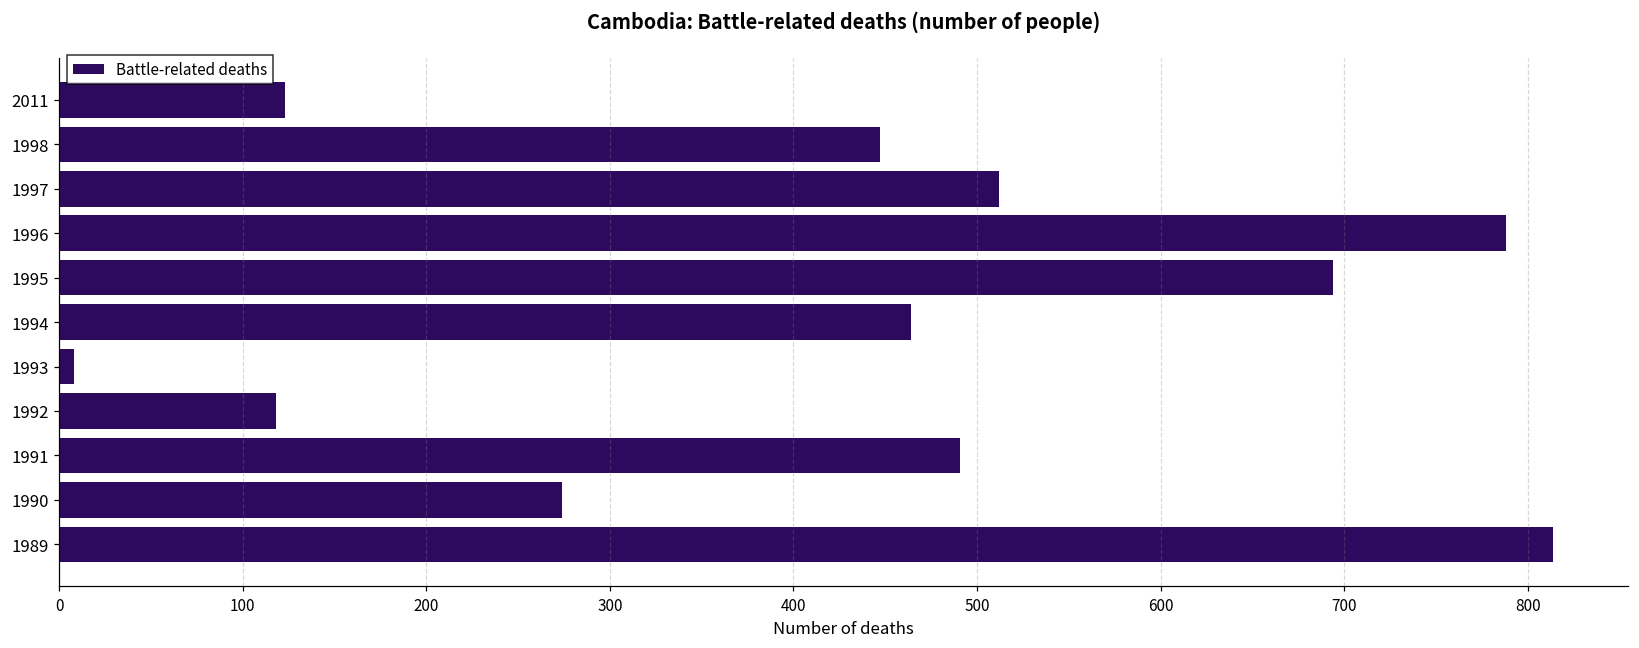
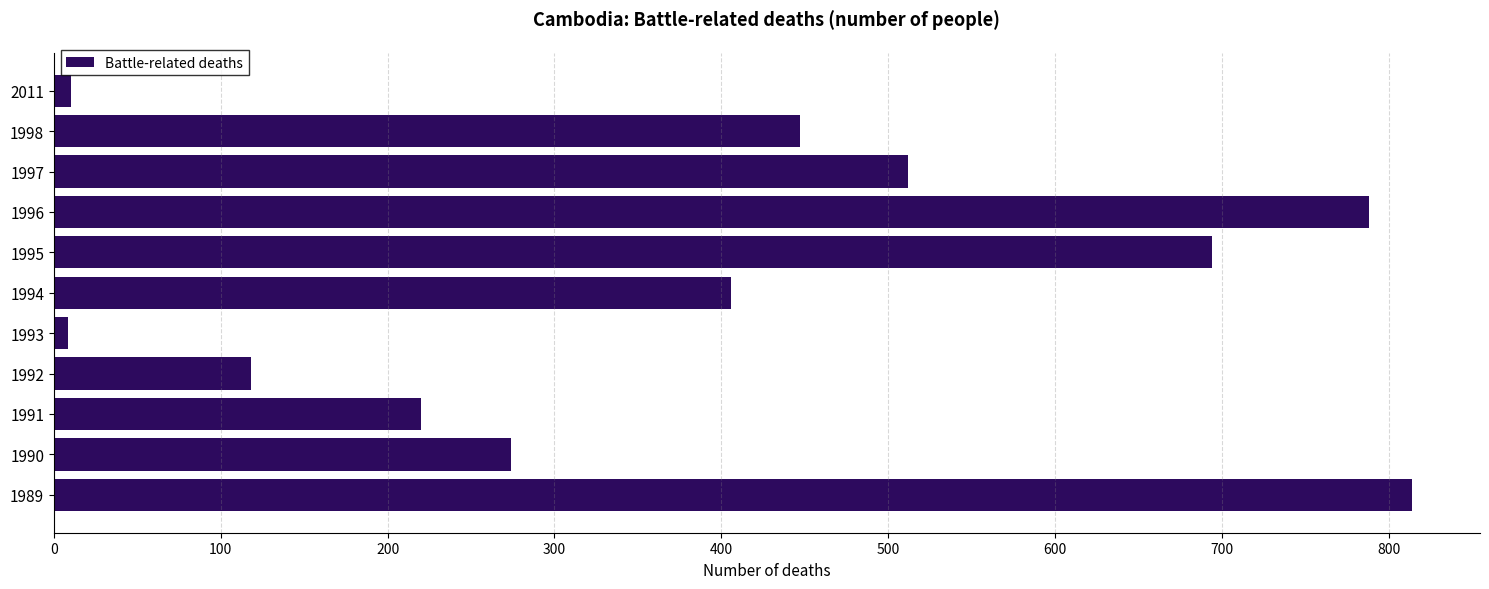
2011: 123 -> 10
1994: 464 -> 406
1991: 491 -> 220
